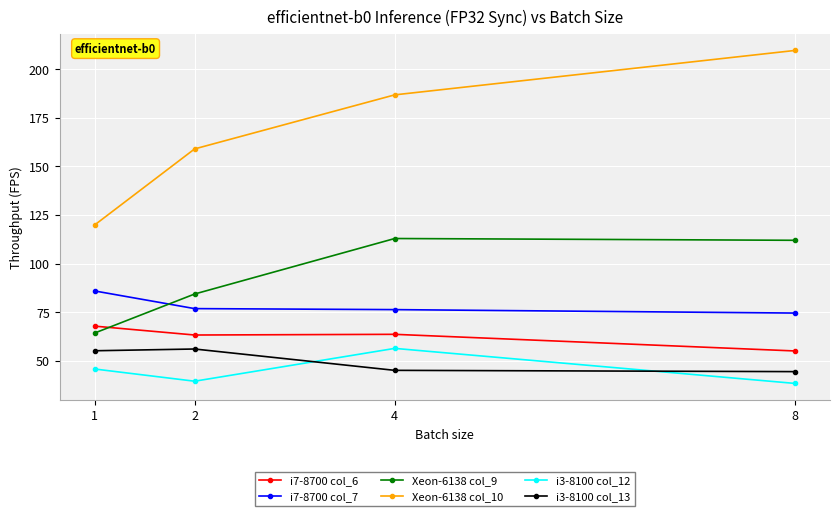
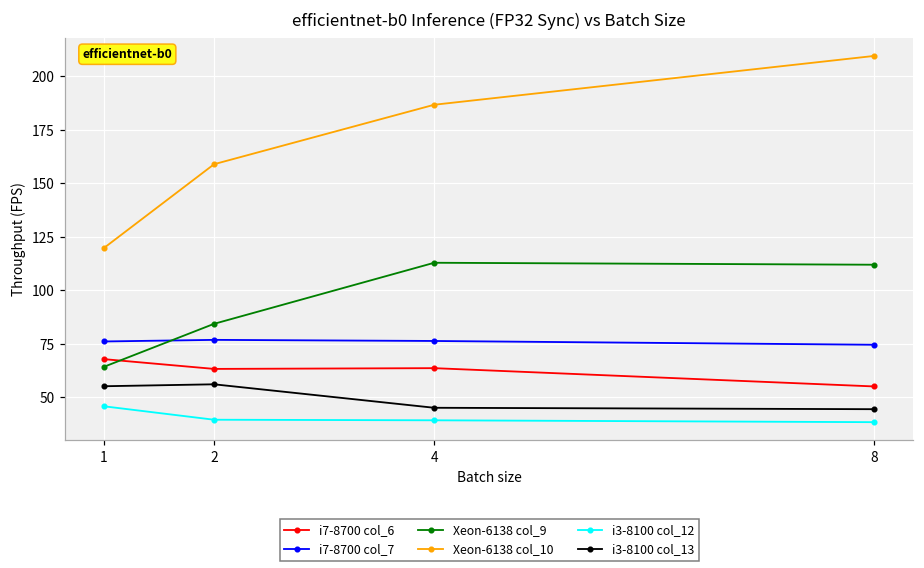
i7-8700 col_7, 1: 86 -> 76
i3-8100 col_12, 4: 56 -> 39
